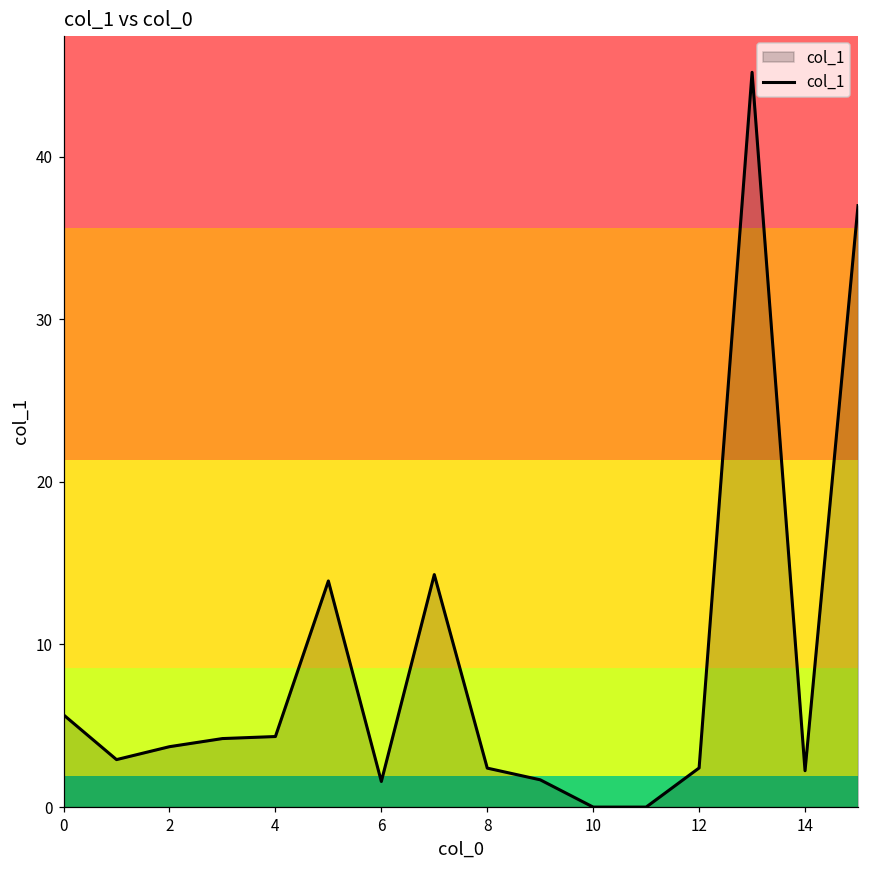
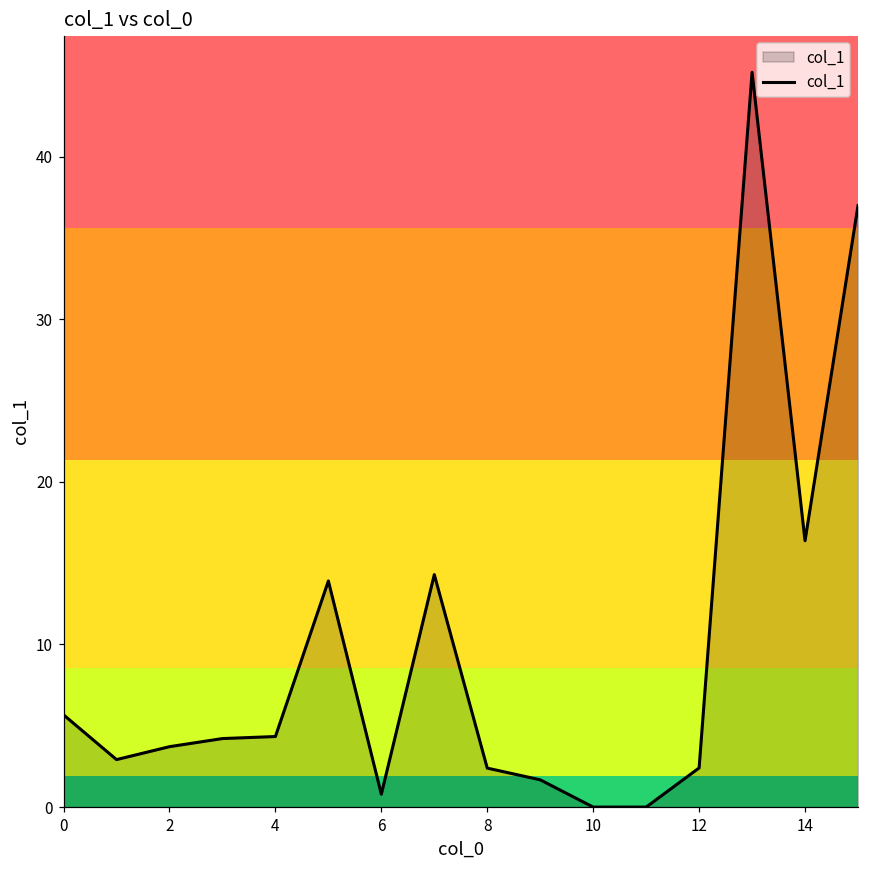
6: 1.6 -> 0.8
14: 2.2 -> 16.4
